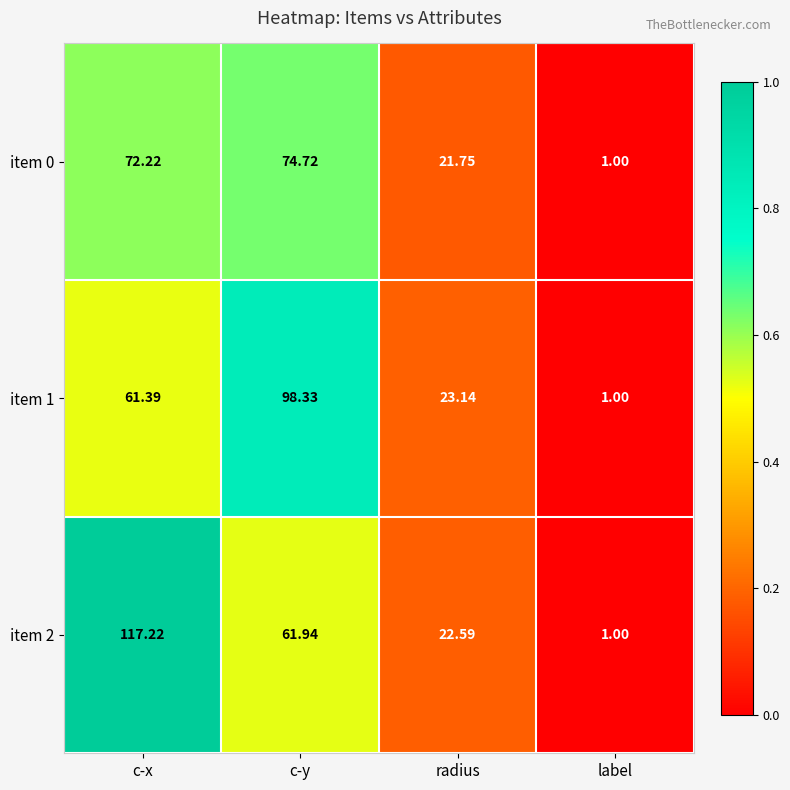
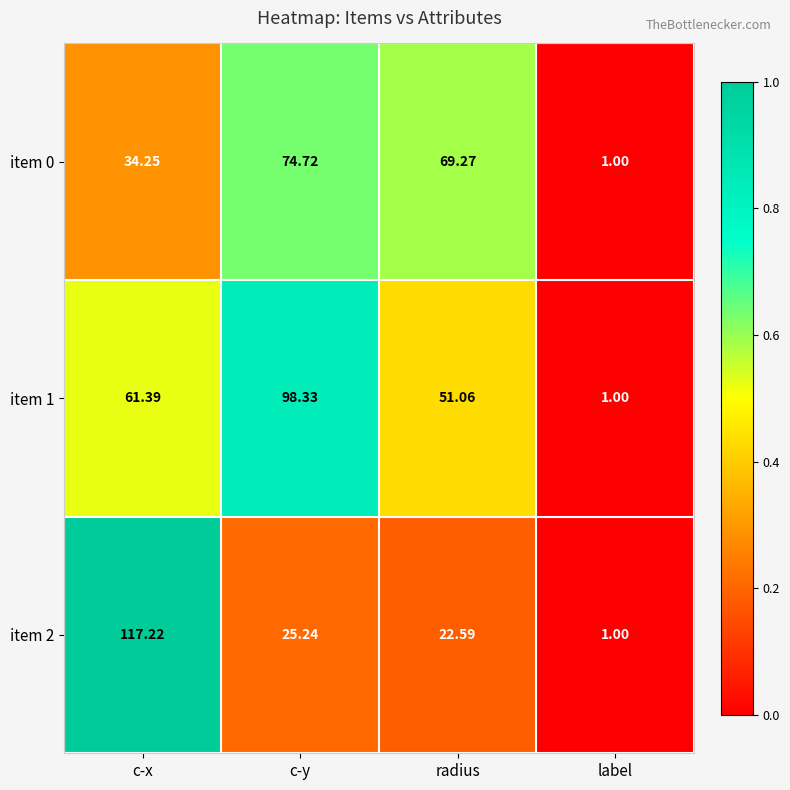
item 0, c-x: 72.22 -> 34.25
item 0, radius: 21.75 -> 69.27
item 1, radius: 23.14 -> 51.06
item 2, c-y: 61.94 -> 25.24
